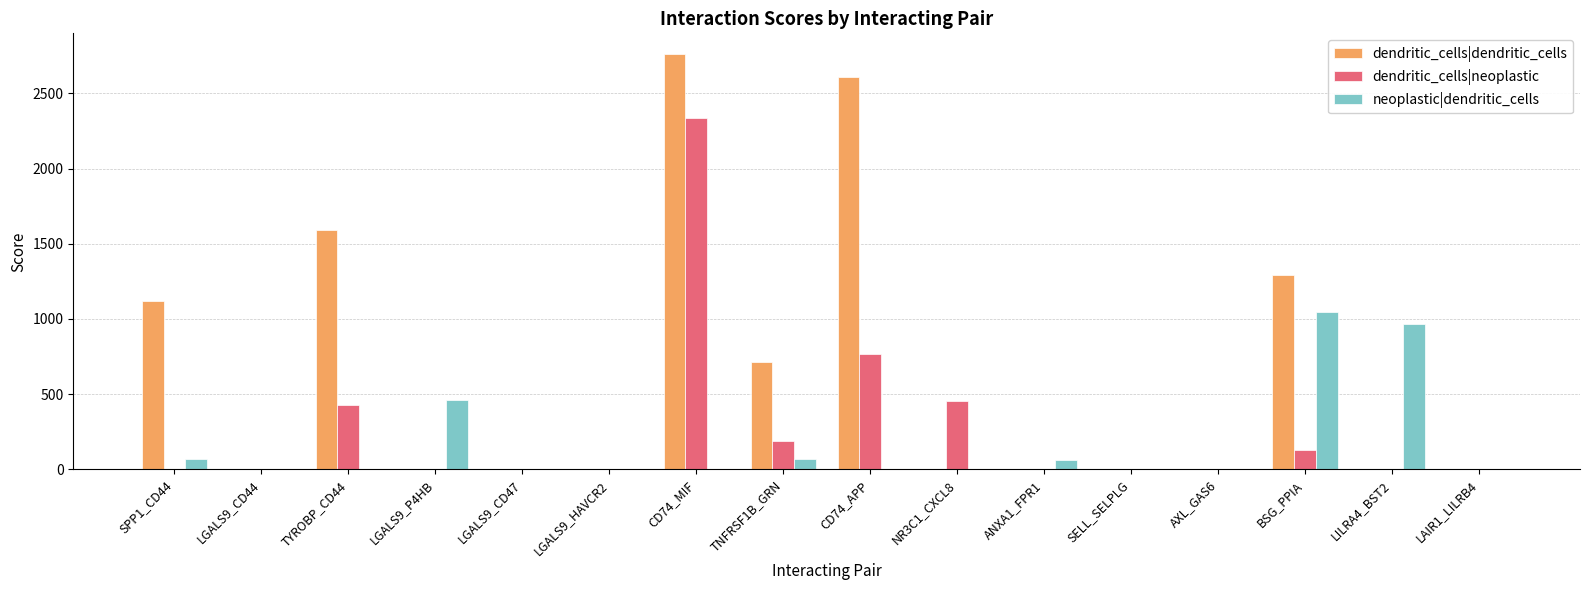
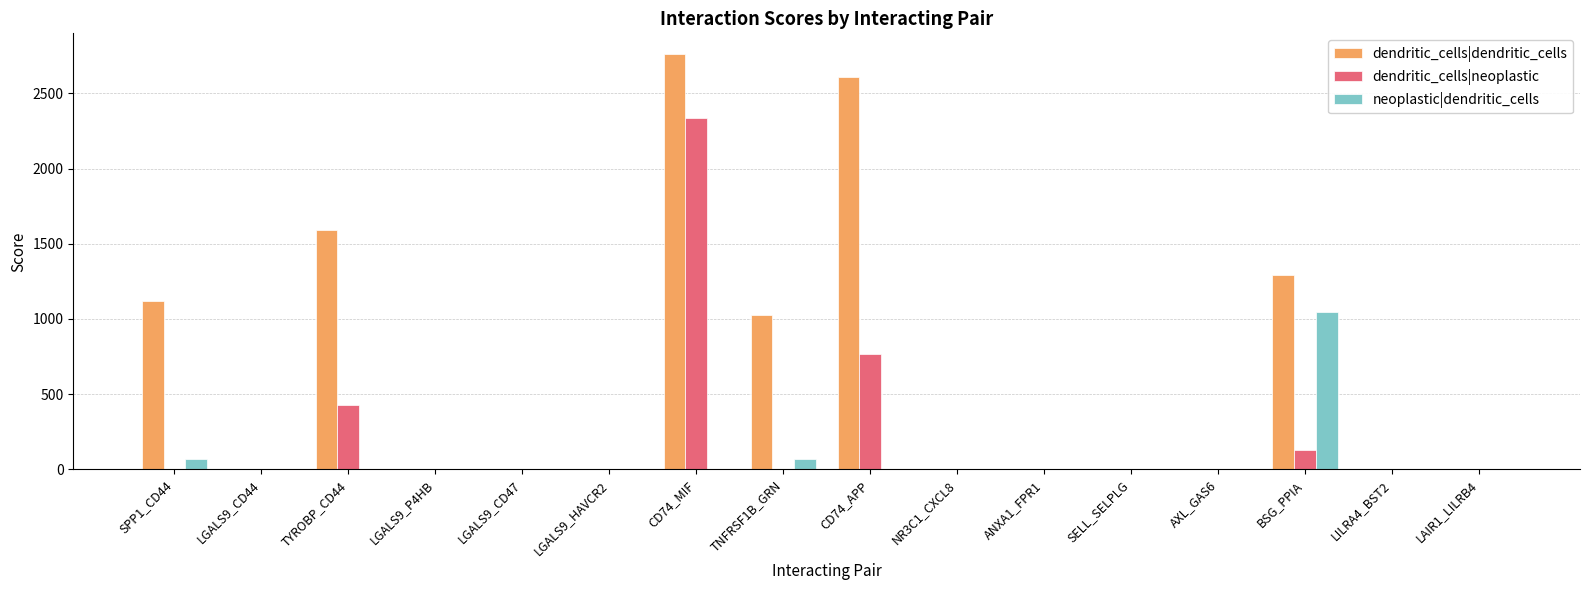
neoplastic|dendritic_cells, LGALS9_P4HB: 460 -> 0
dendritic_cells|dendritic_cells, TNFRSF1B_GRN: 720 -> 1030
dendritic_cells|neoplastic, TNFRSF1B_GRN: 190 -> 0
dendritic_cells|neoplastic, NR3C1_CXCL8: 450 -> 0
neoplastic|dendritic_cells, ANXA1_FPR1: 60 -> 0
neoplastic|dendritic_cells, LILRA4_BST2: 970 -> 0
